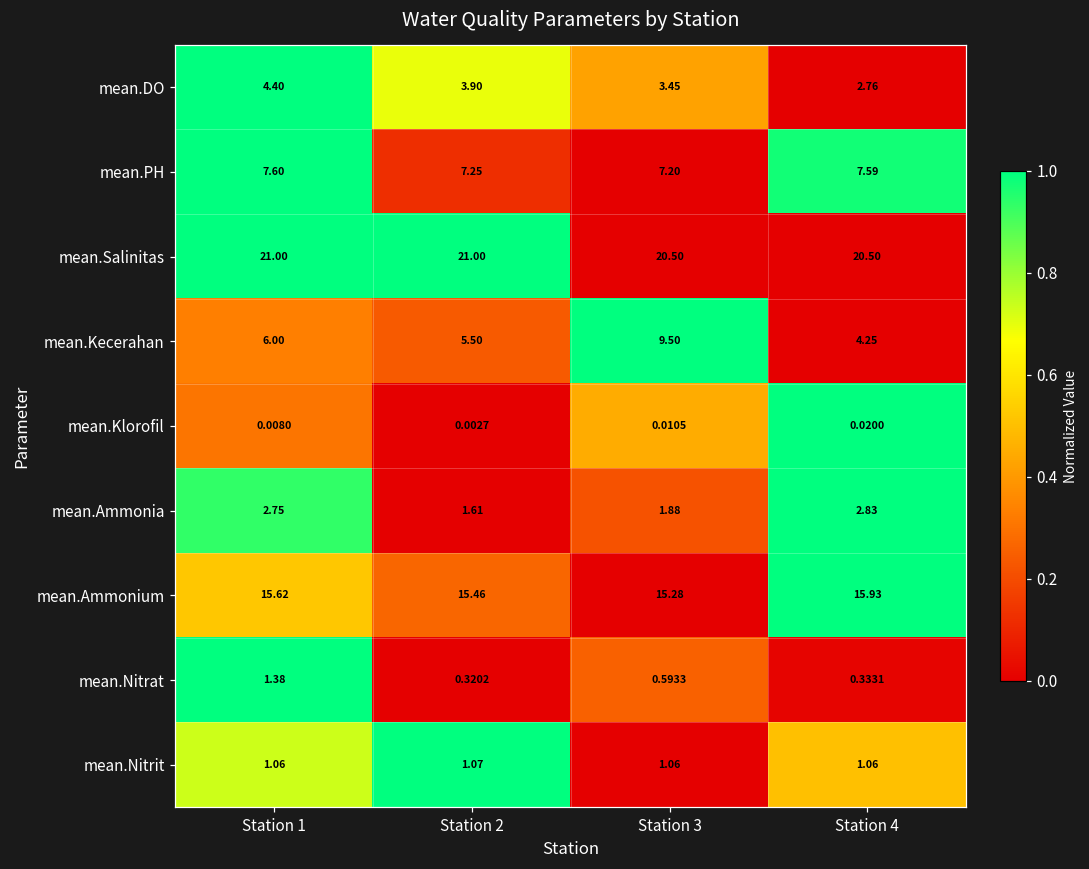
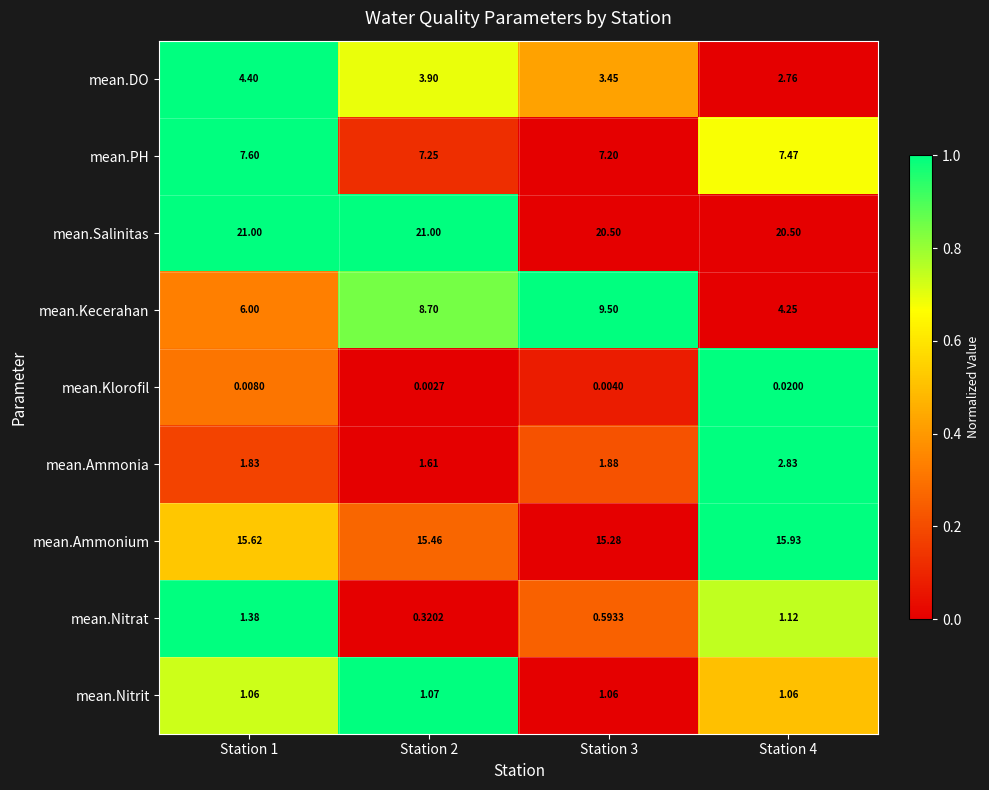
mean.PH, Station 4: 7.59 -> 7.47
mean.Kecerahan, Station 2: 5.50 -> 8.70
mean.Klorofil, Station 3: 0.0105 -> 0.0040
mean.Ammonia, Station 1: 2.75 -> 1.83
mean.Nitrat, Station 4: 0.3331 -> 1.12
